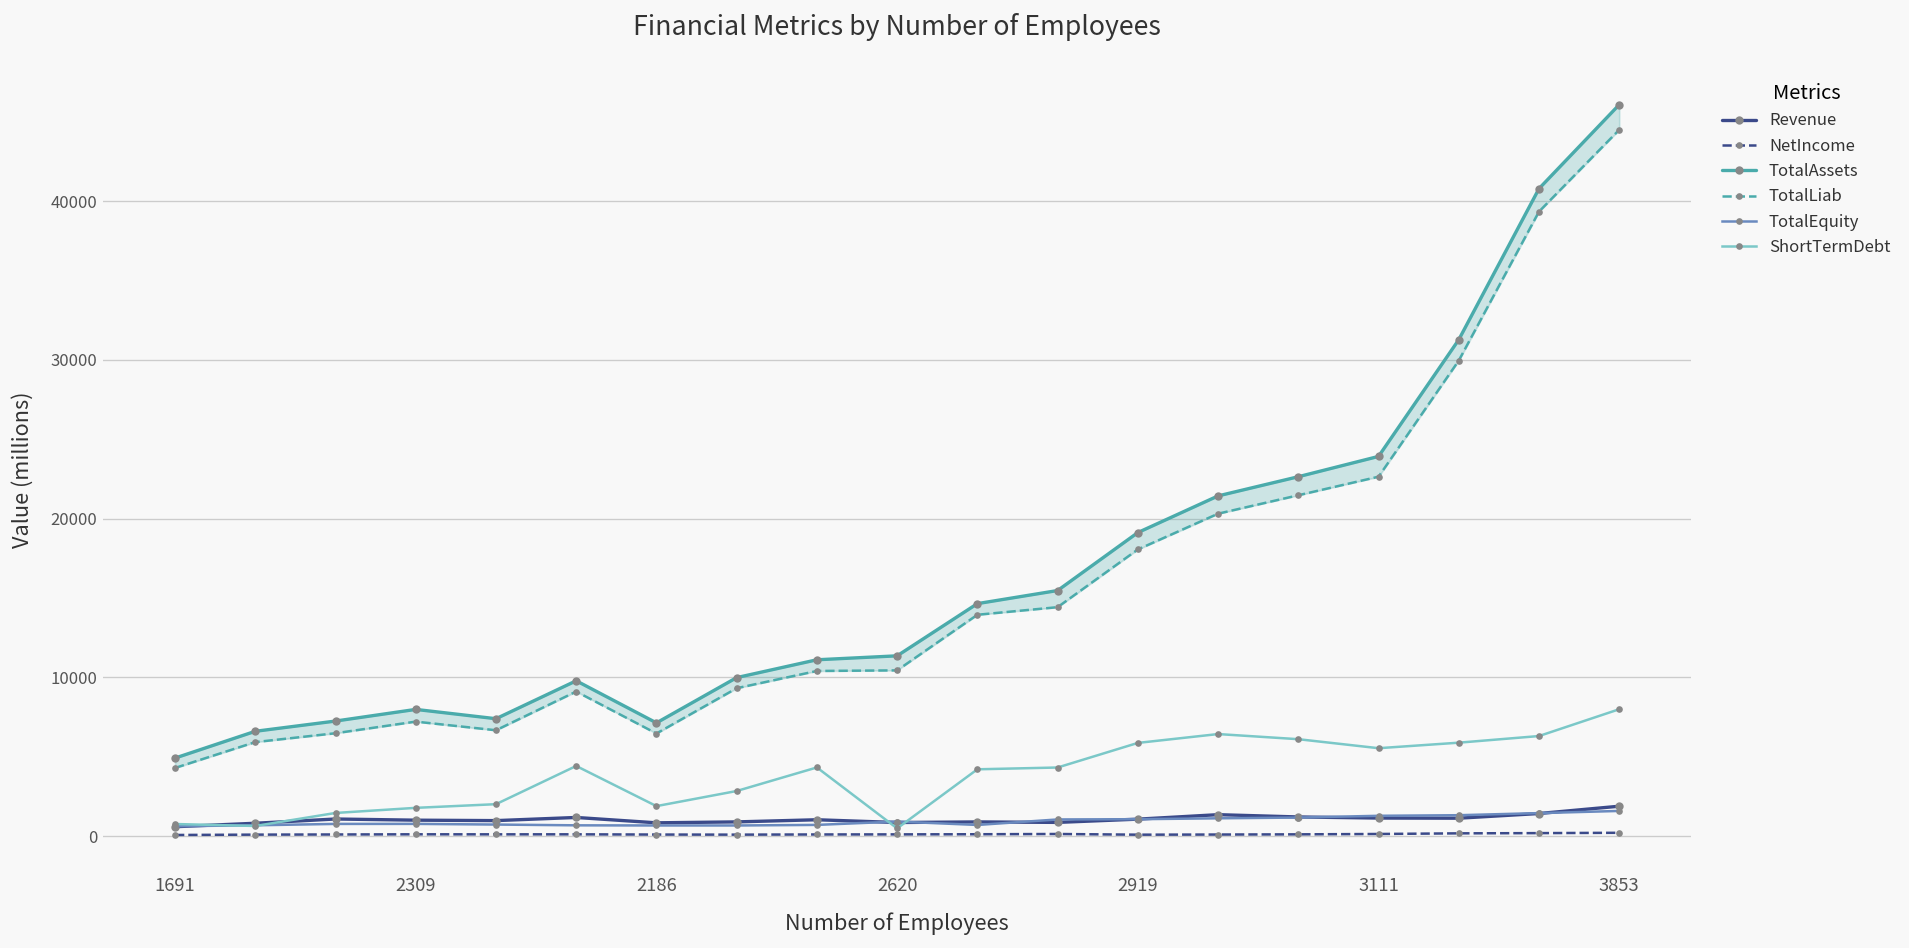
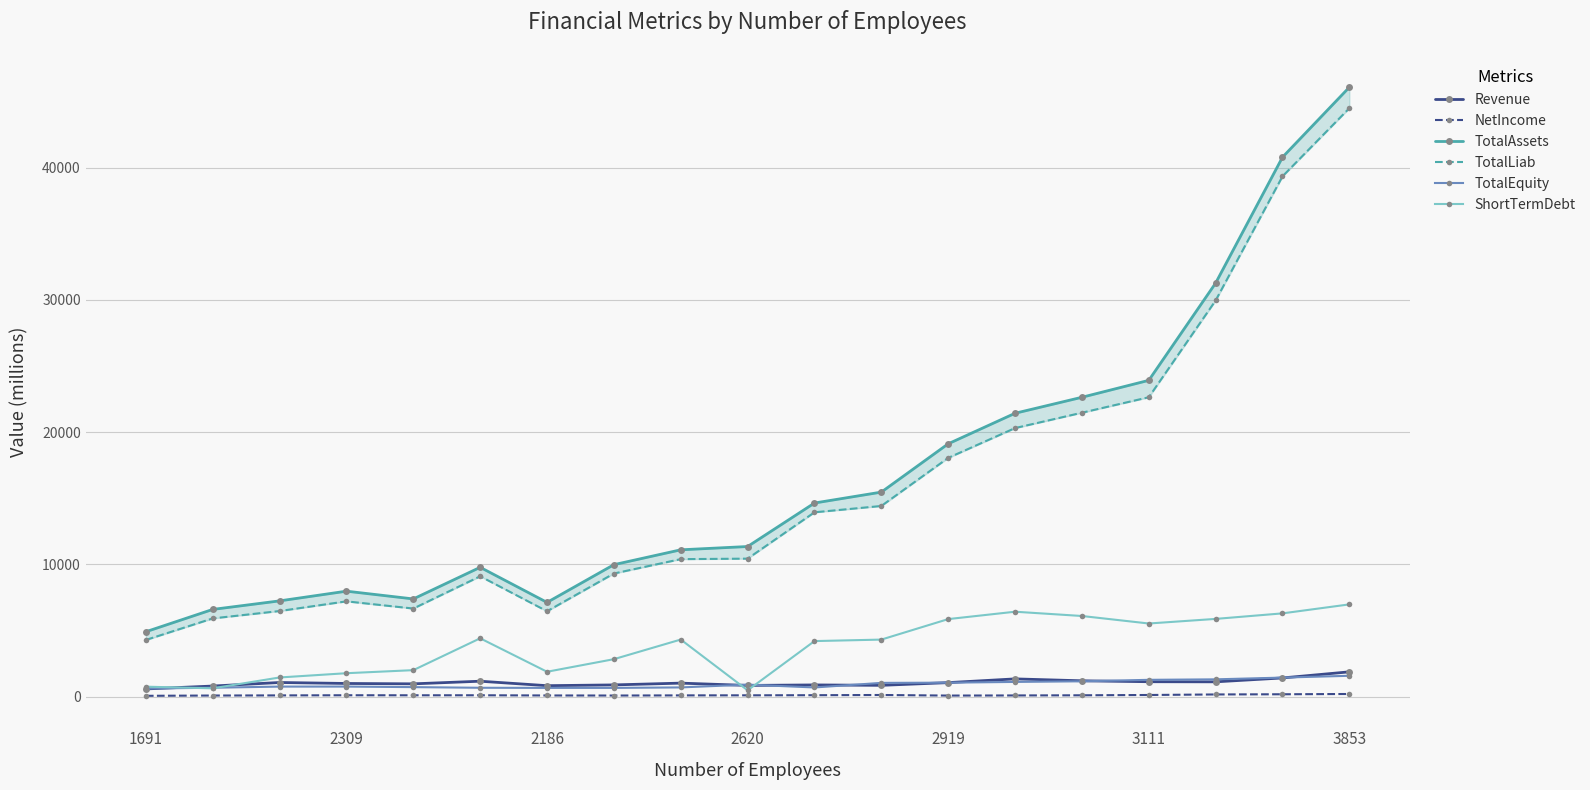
ShortTermDebt, 3853: 8000 -> 7000
